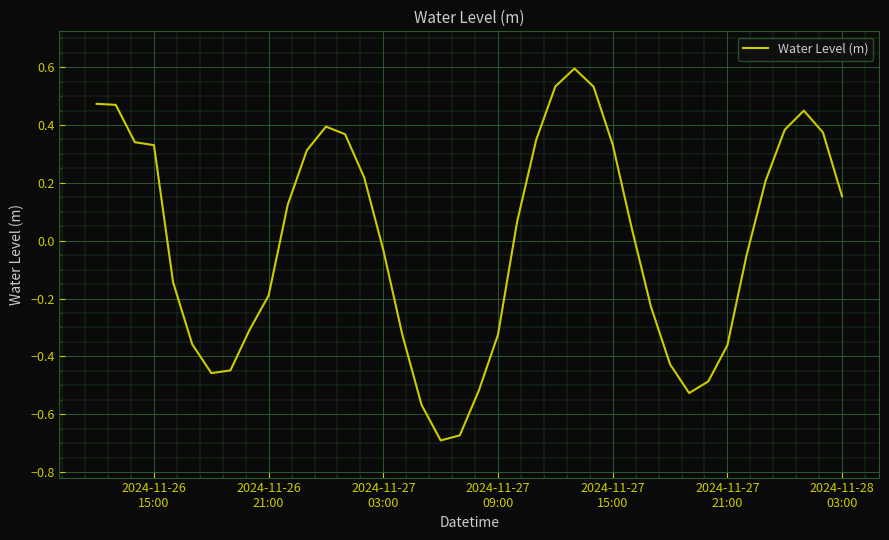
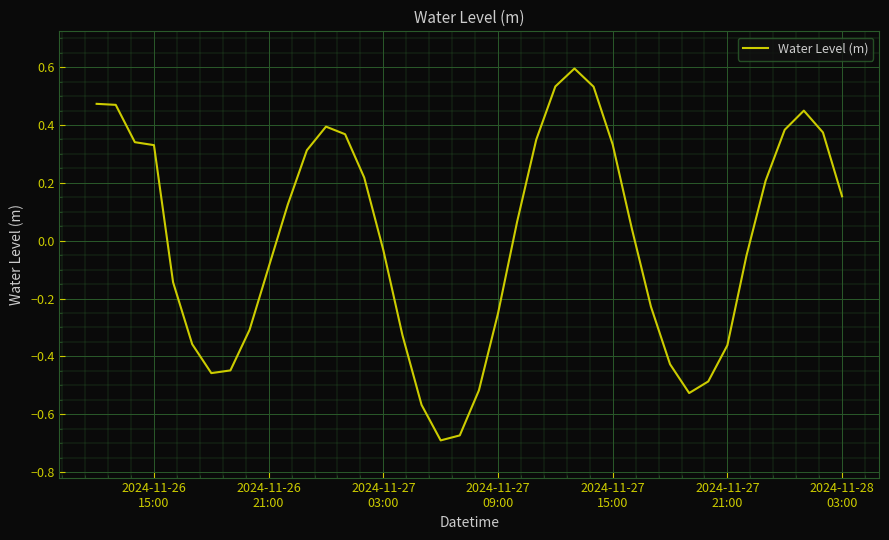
2024-11-26 21:00: -0.19 -> -0.09
2024-11-27 09:00: -0.32 -> -0.25
